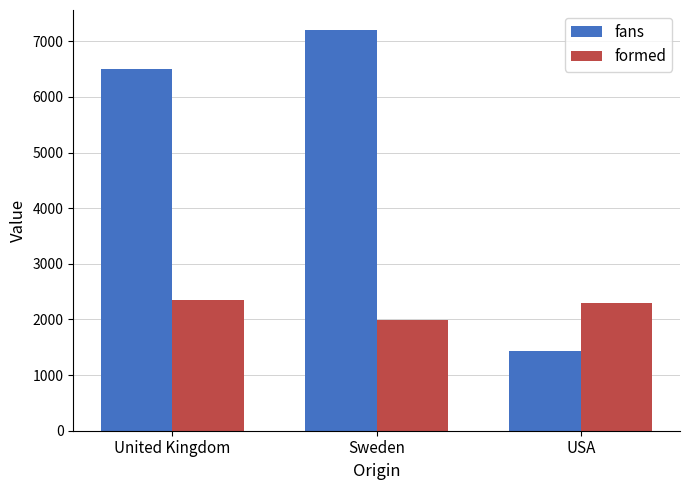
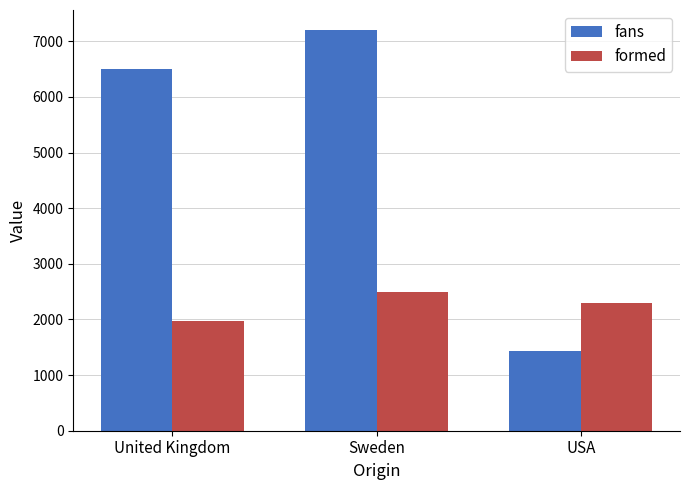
formed, United Kingdom: 2400 -> 2000
formed, Sweden: 2000 -> 2500
